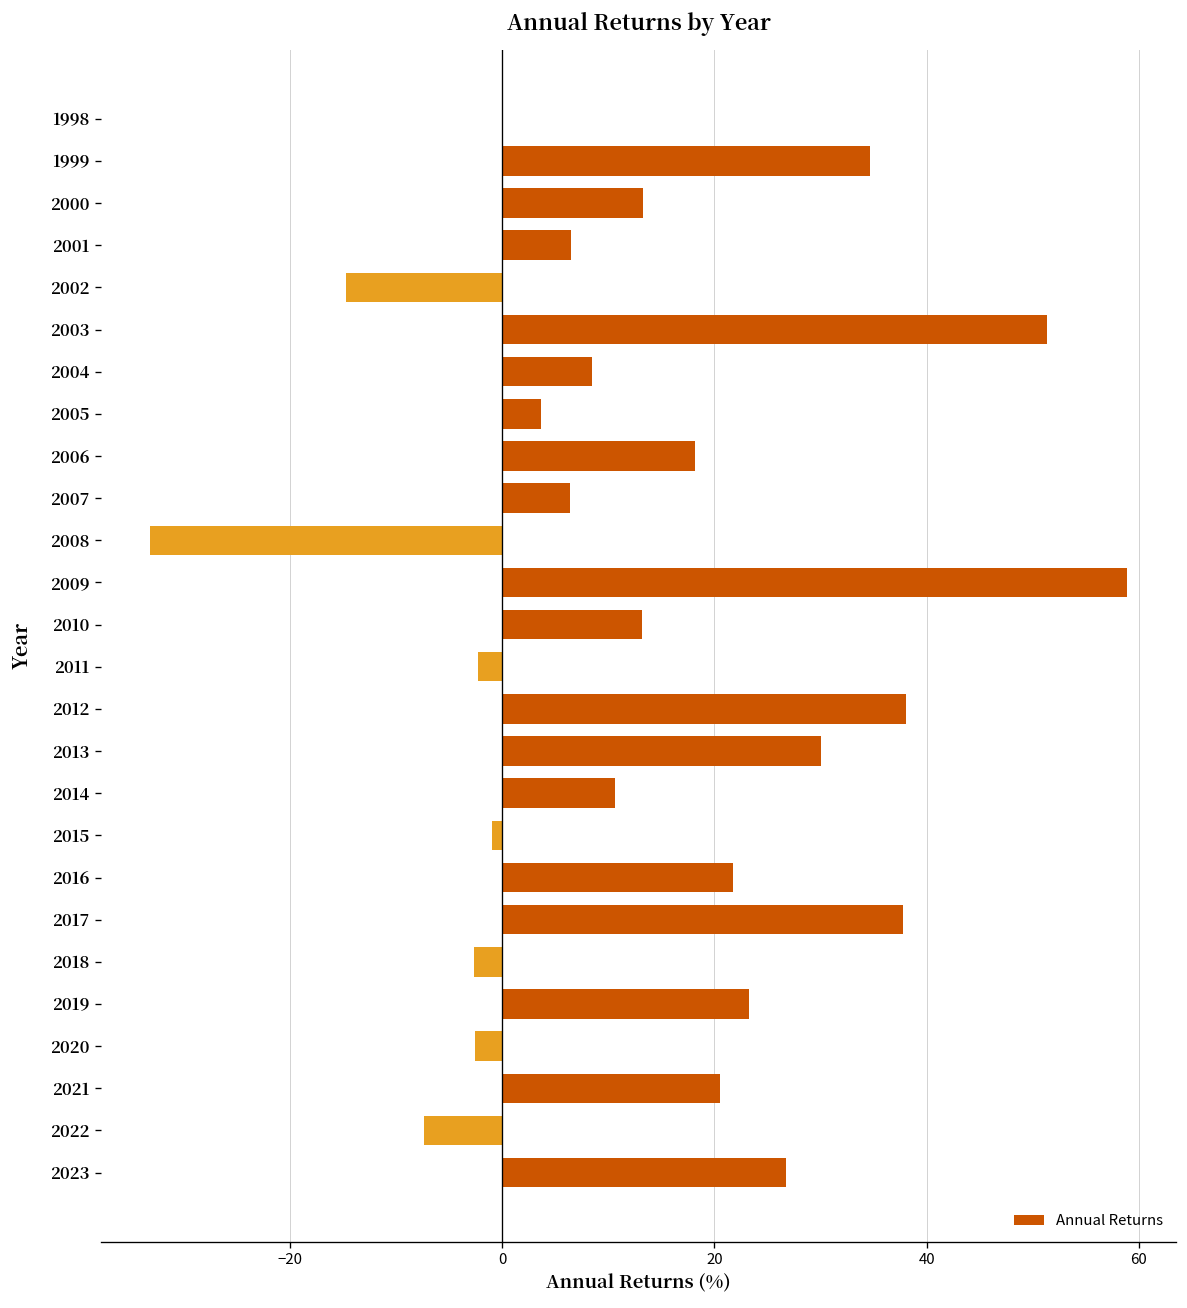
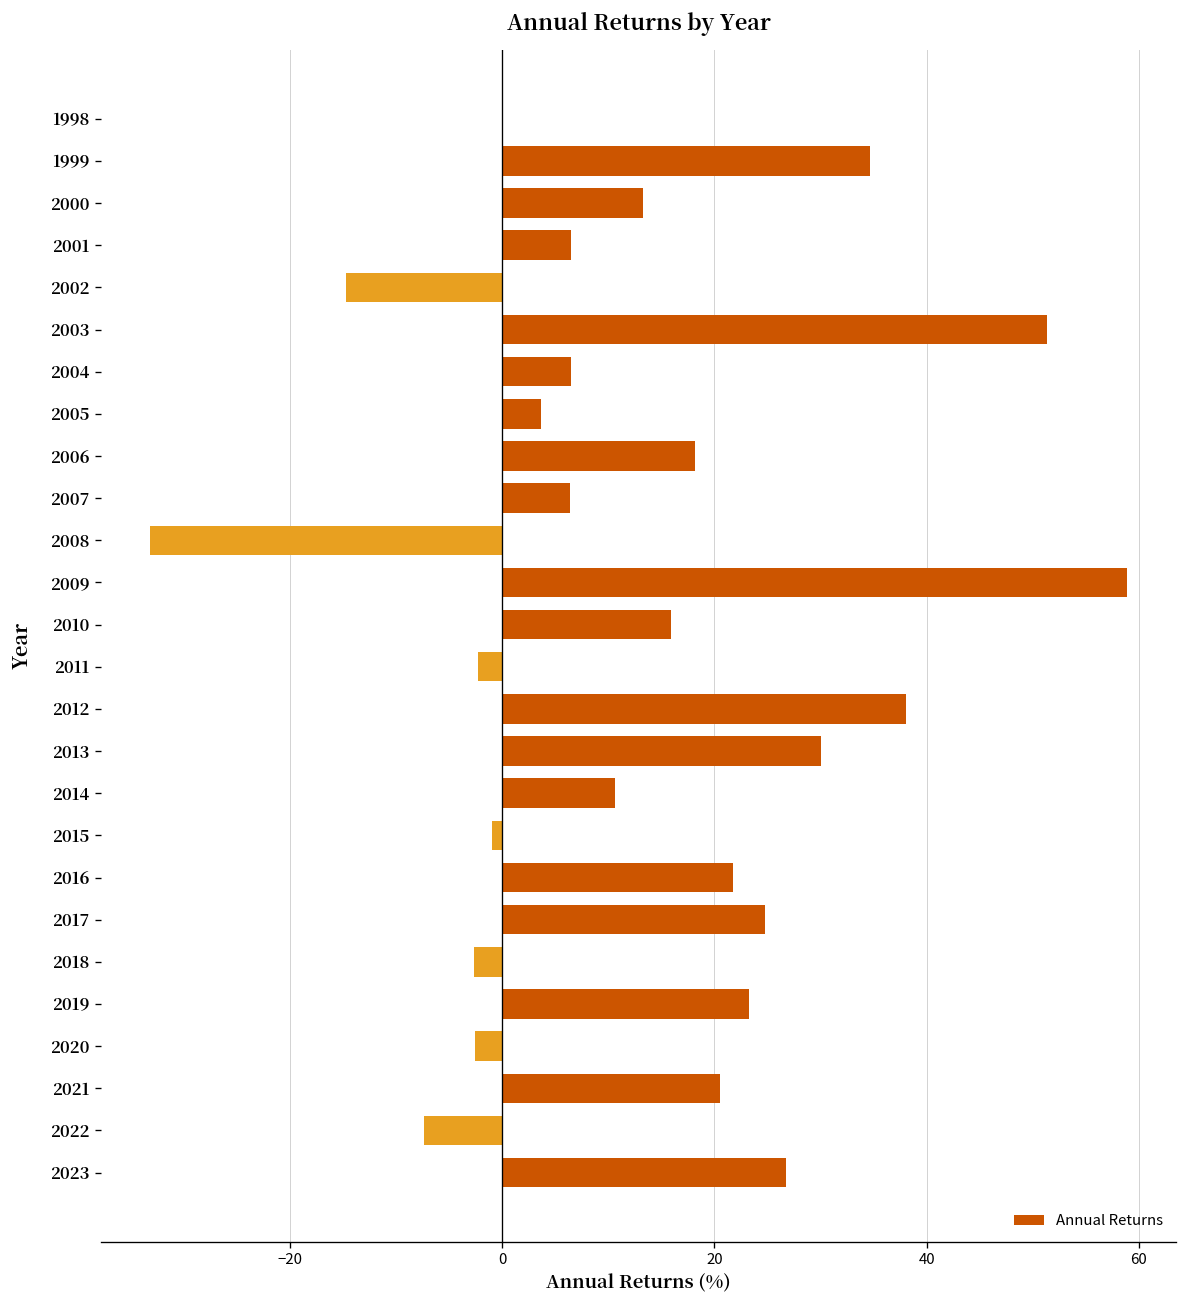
2004: 9 -> 7
2010: 13 -> 16
2017: 38 -> 25
